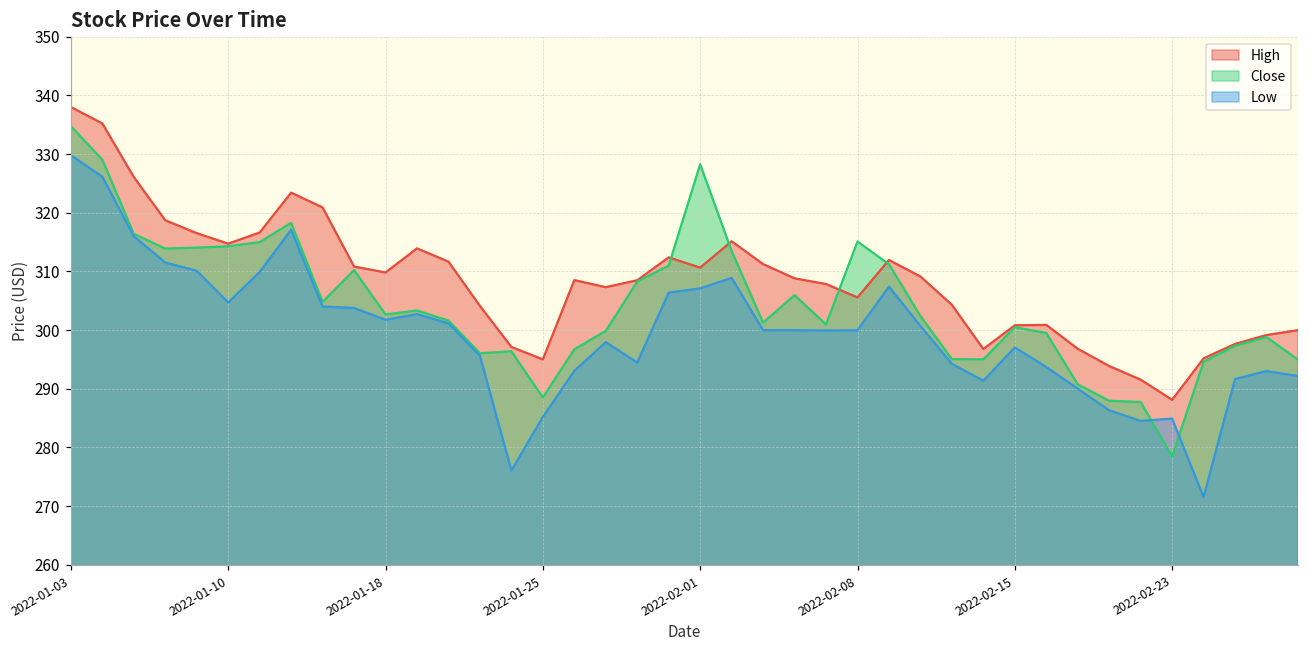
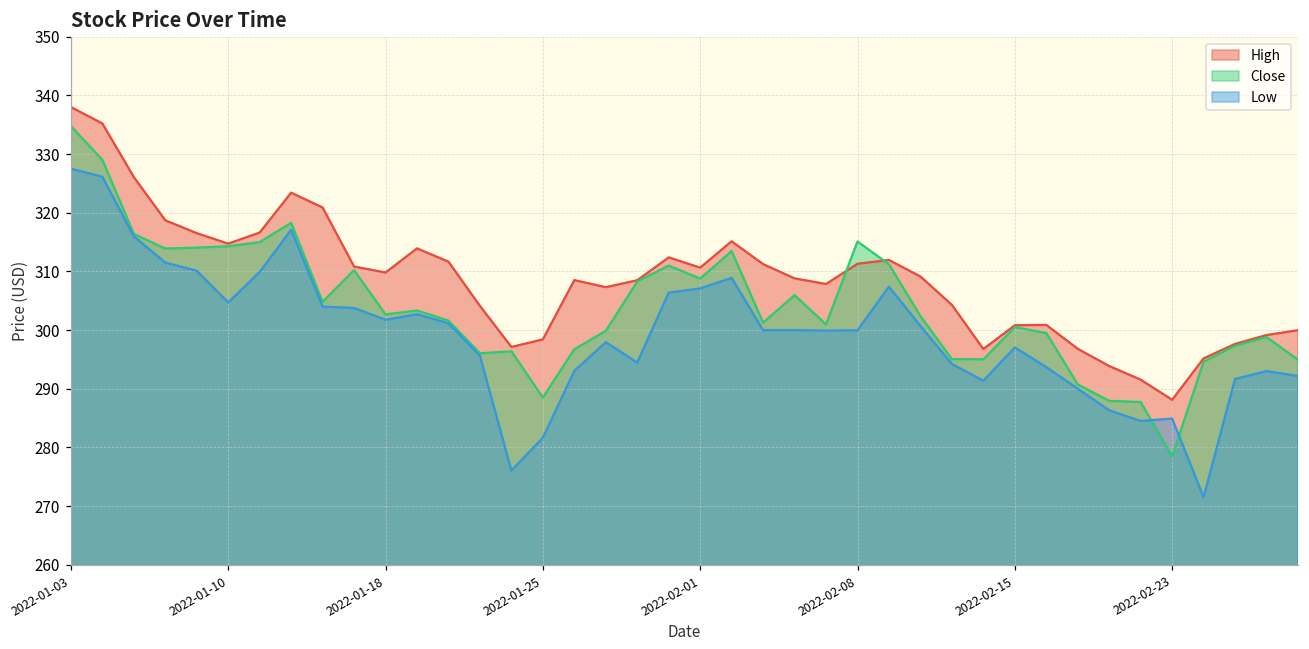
Low, 2022-01-03: 330 -> 328
High, 2022-01-25: 295 -> 298
Low, 2022-01-25: 285 -> 282
Close, 2022-02-01: 328 -> 309
High, 2022-02-08: 306 -> 311
